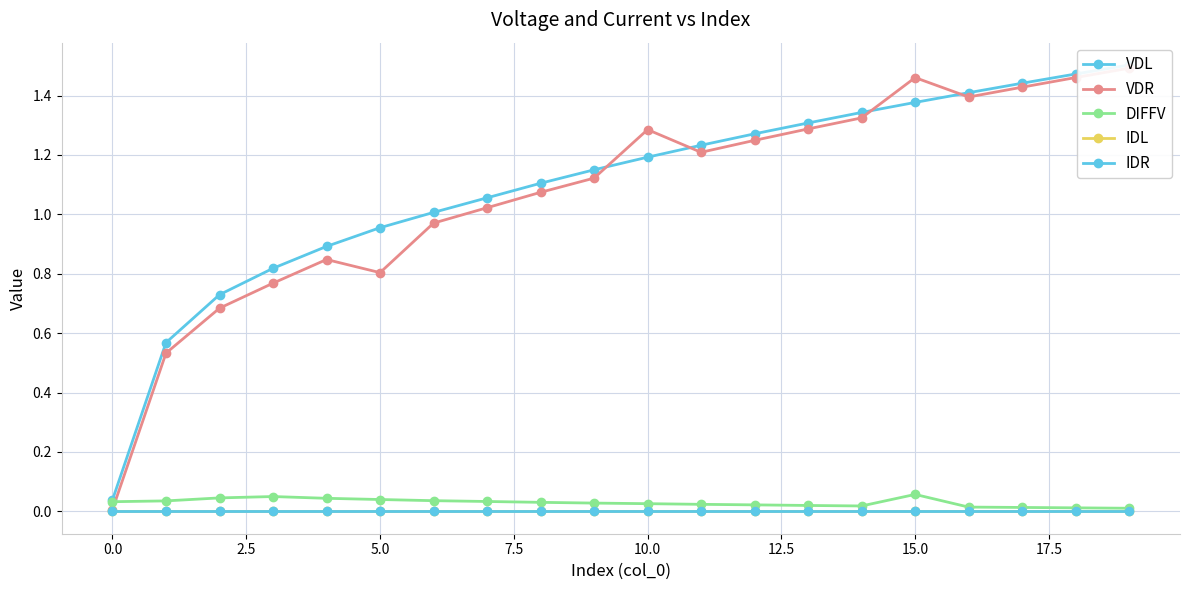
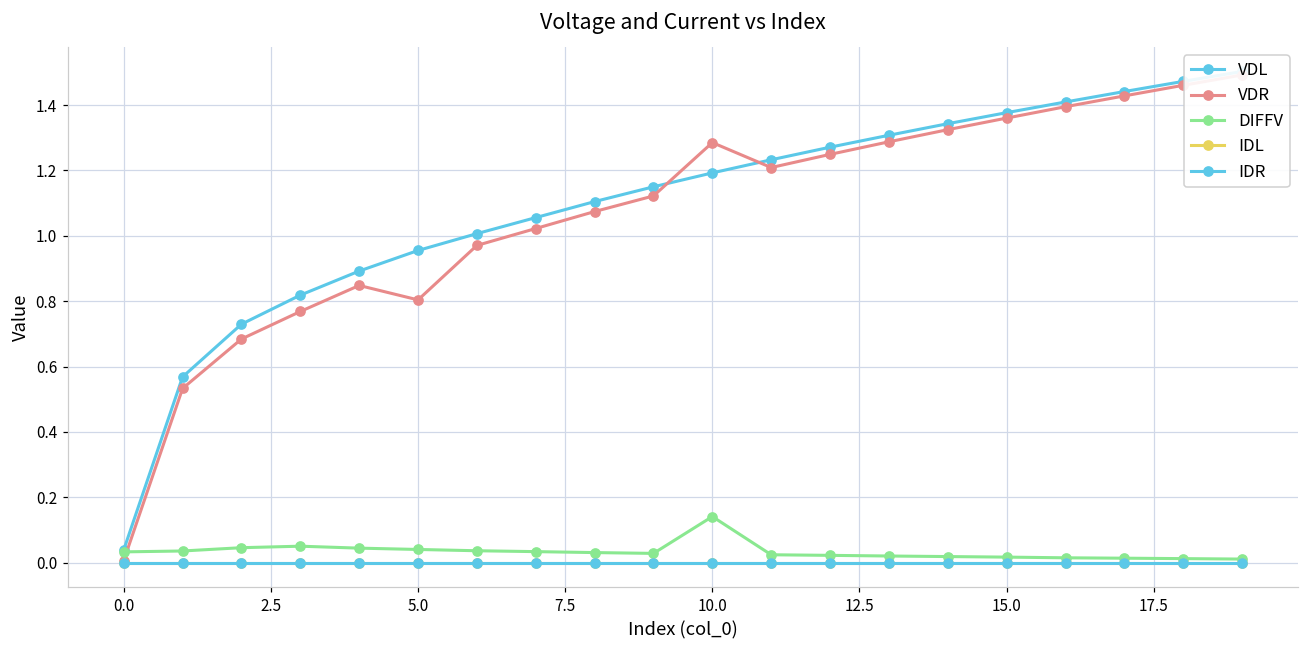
DIFFV, 10.0: 0.03 -> 0.14
VDR, 15.0: 1.46 -> 1.36
DIFFV, 15.0: 0.06 -> 0.02
